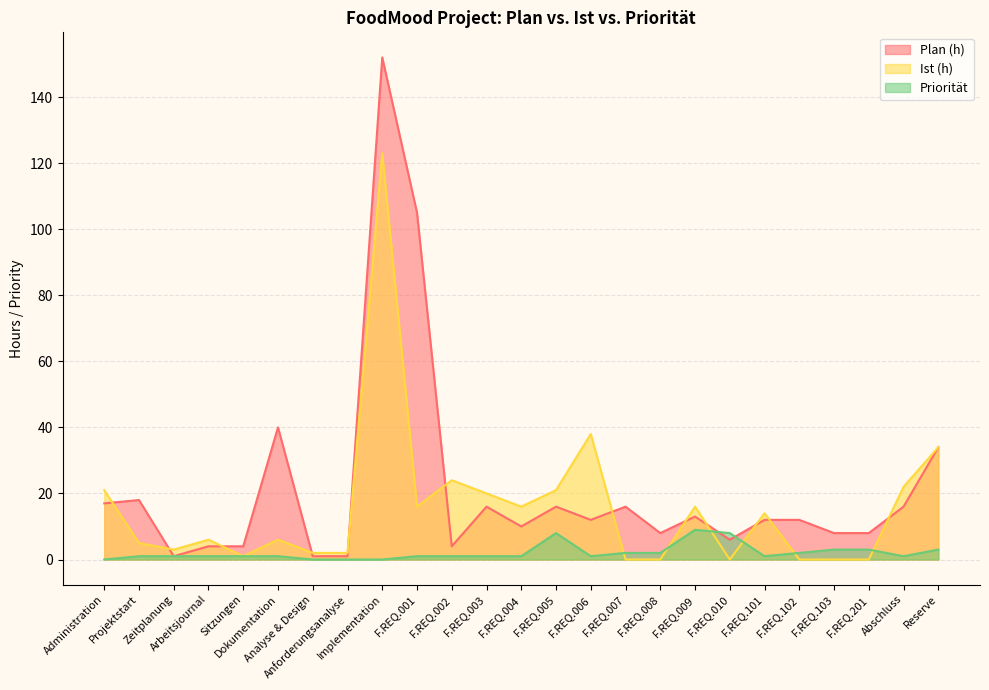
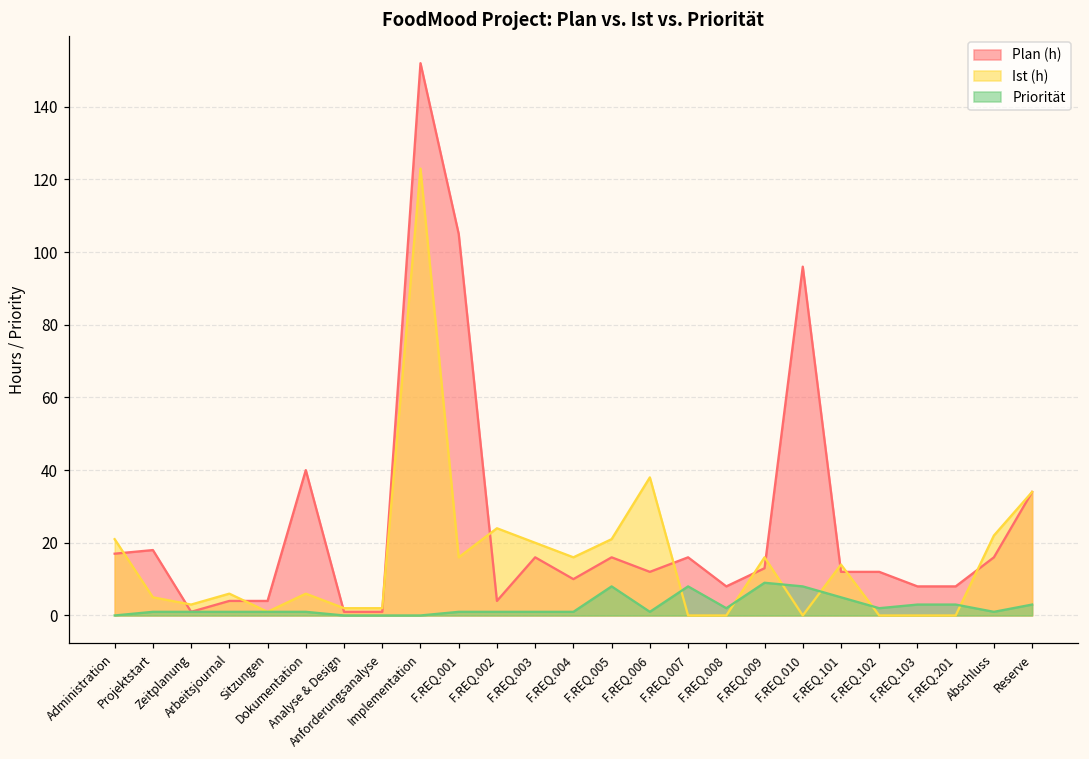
Priorität, F.REQ.007: 2 -> 8
Plan (h), F.REQ.010: 6 -> 96
Priorität, F.REQ.101: 1 -> 5
